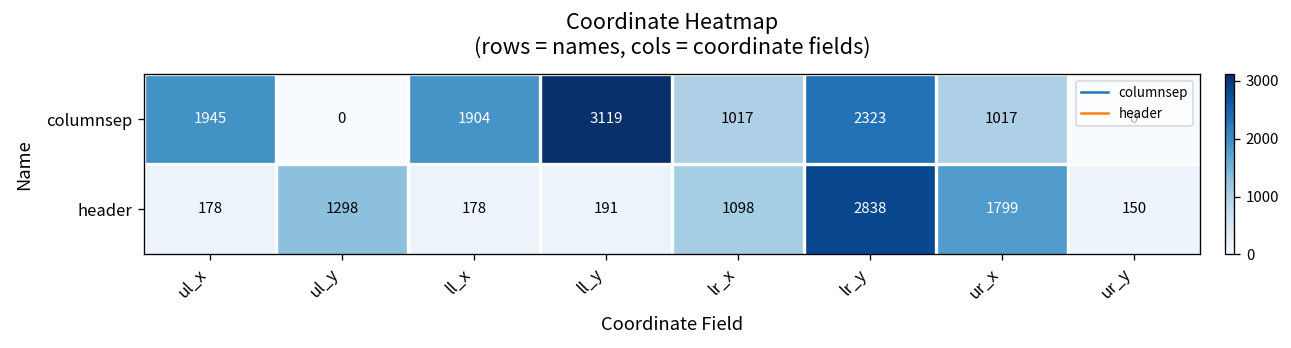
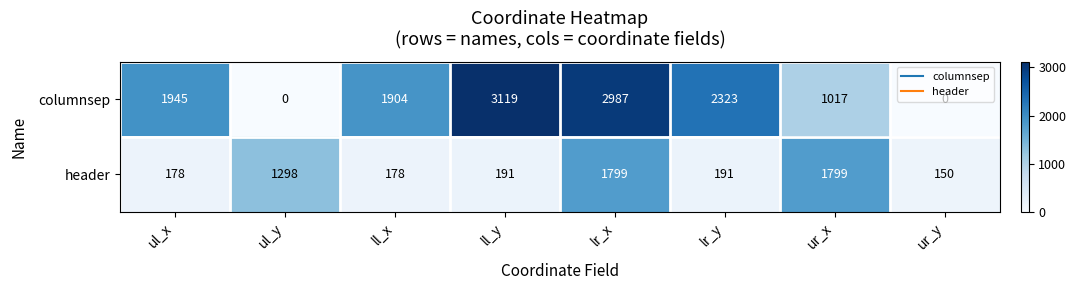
columnsep, lr_x: 1017 -> 2987
header, lr_x: 1098 -> 1799
header, lr_y: 2838 -> 191
